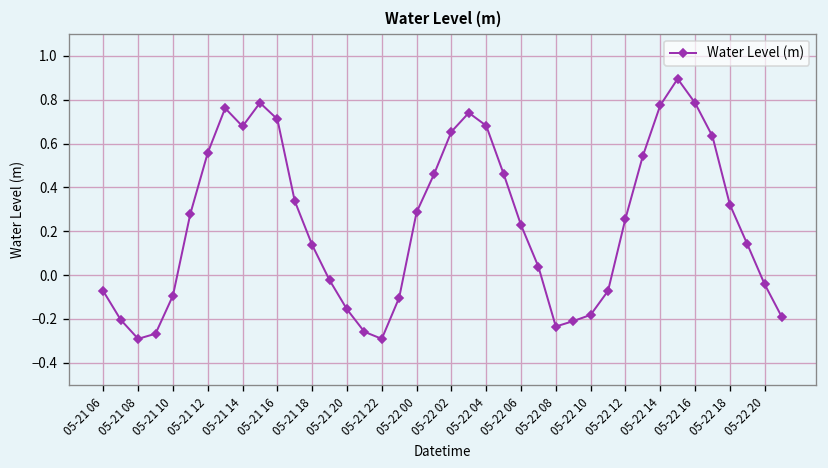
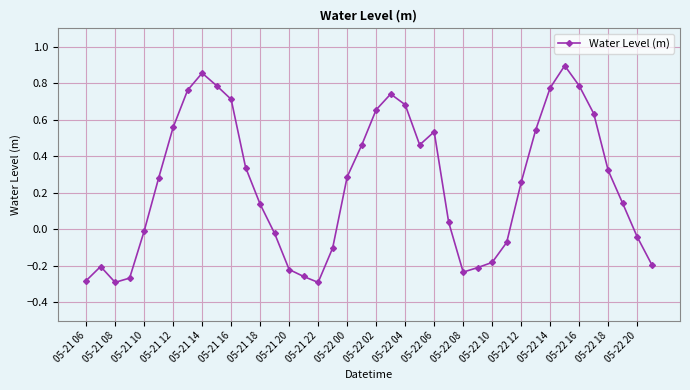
05-21 06: -0.07 -> -0.28
05-21 10: -0.09 -> -0.01
05-21 14: 0.68 -> 0.86
05-21 20: -0.16 -> -0.22
05-22 06: 0.23 -> 0.53
